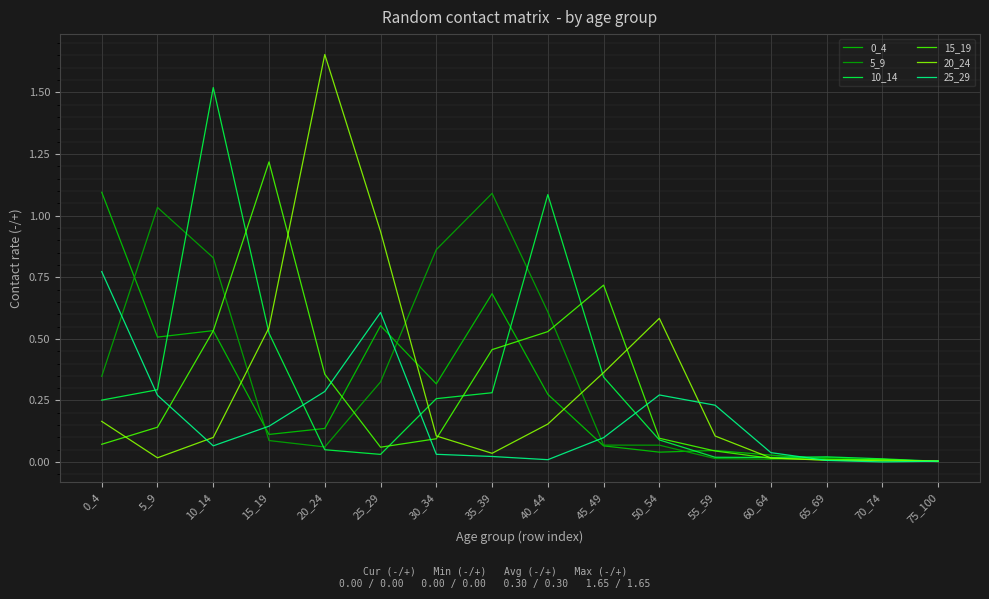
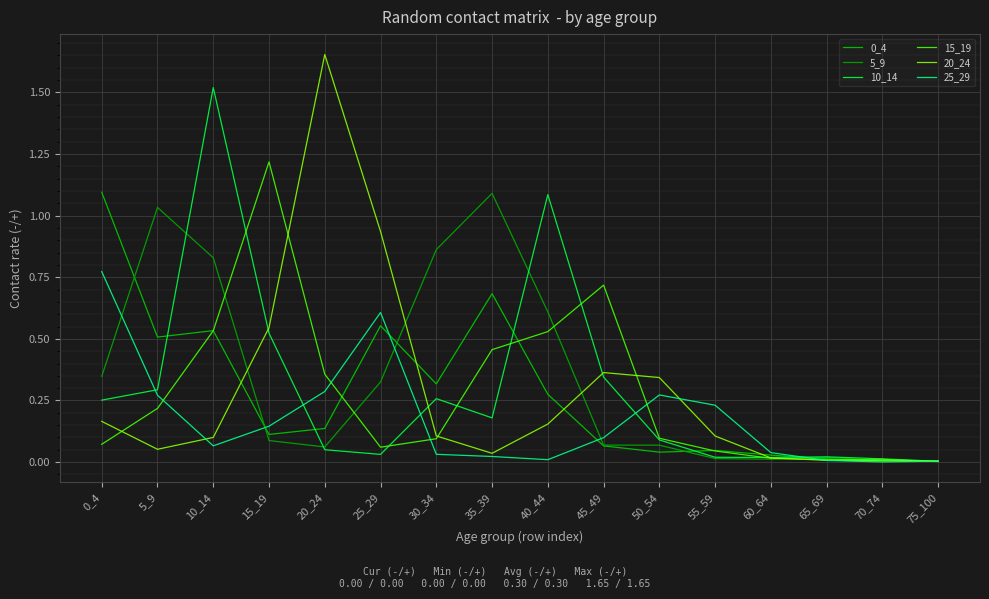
15_19, 5_9: 0.14 -> 0.22
20_24, 5_9: 0.02 -> 0.05
10_14, 35_39: 0.28 -> 0.18
20_24, 50_54: 0.58 -> 0.34
